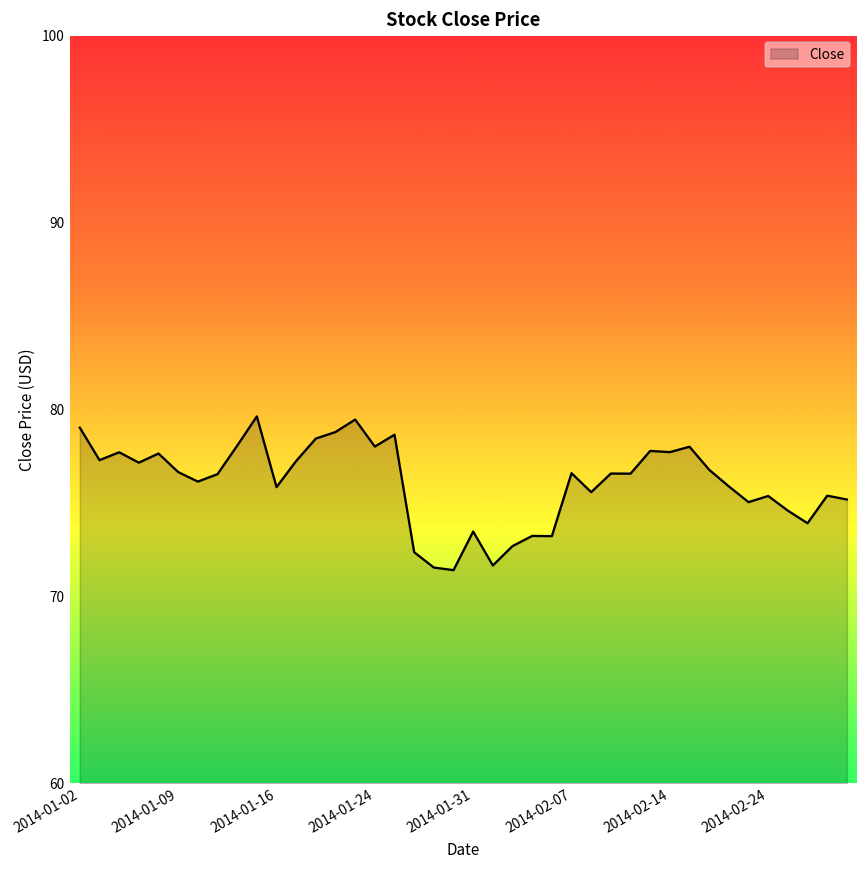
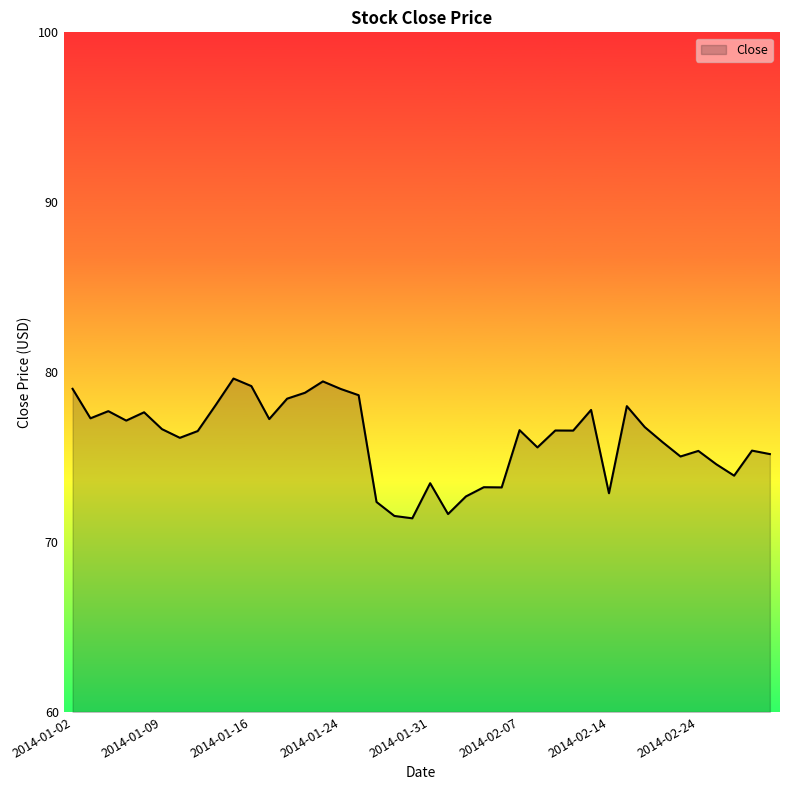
2014-01-16: 75.8 -> 79.2
2014-01-24: 78.0 -> 79.0
2014-02-14: 77.7 -> 72.9
